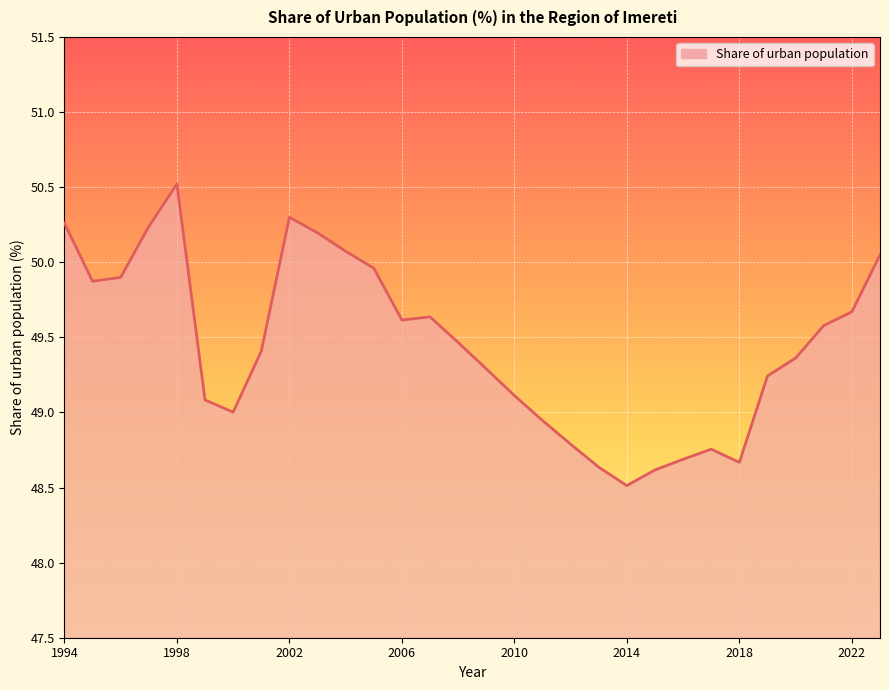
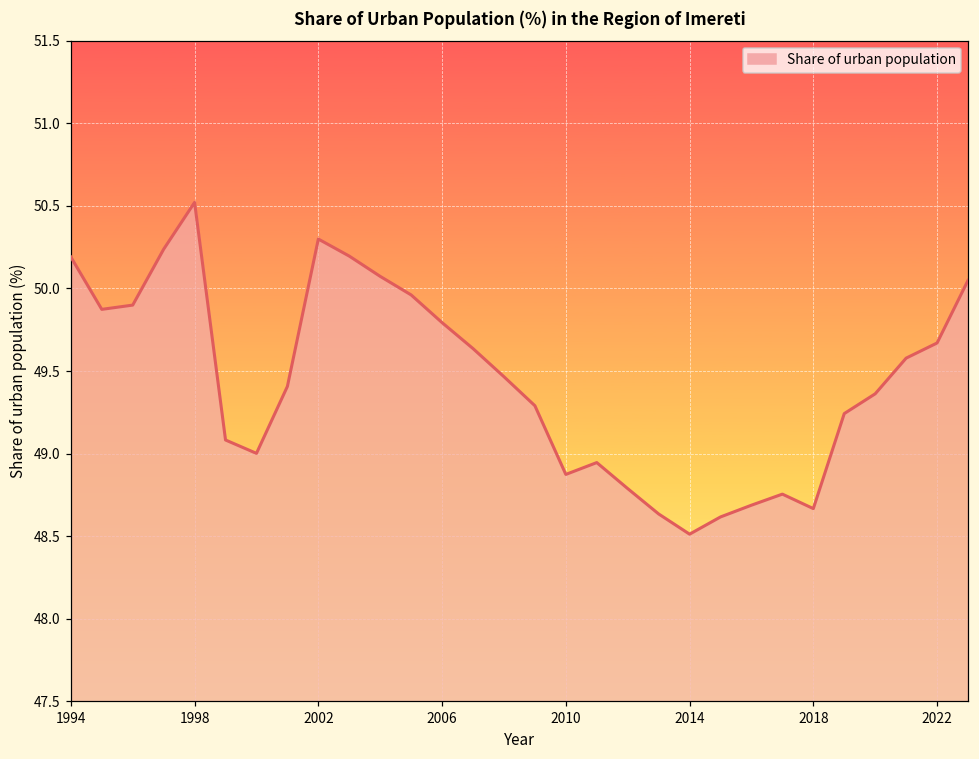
1994: 50.26 -> 50.19
2006: 49.62 -> 49.79
2010: 49.11 -> 48.87
